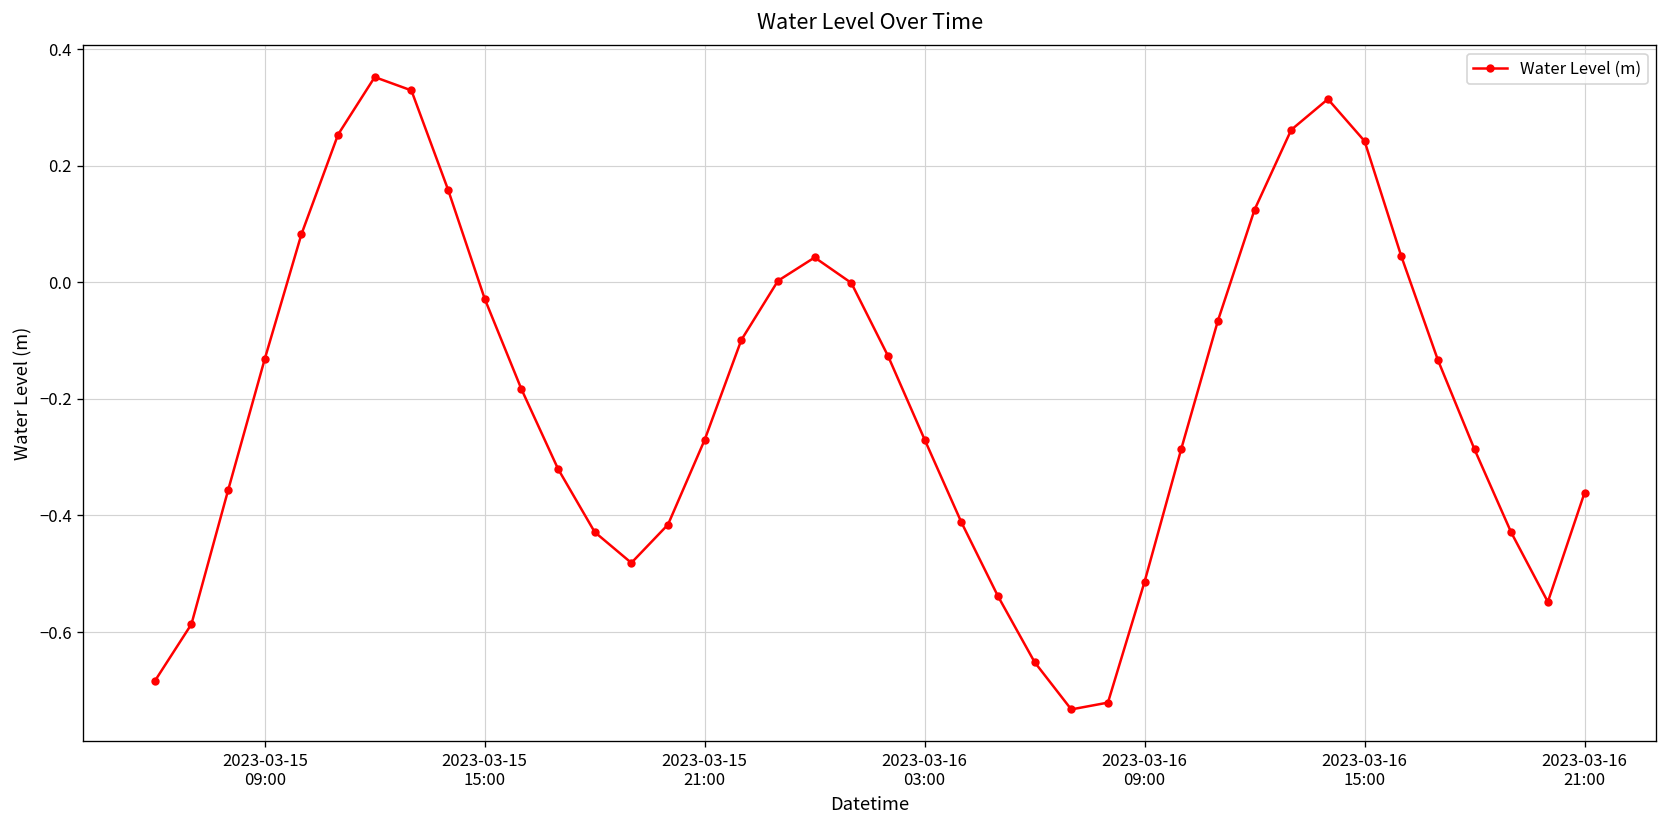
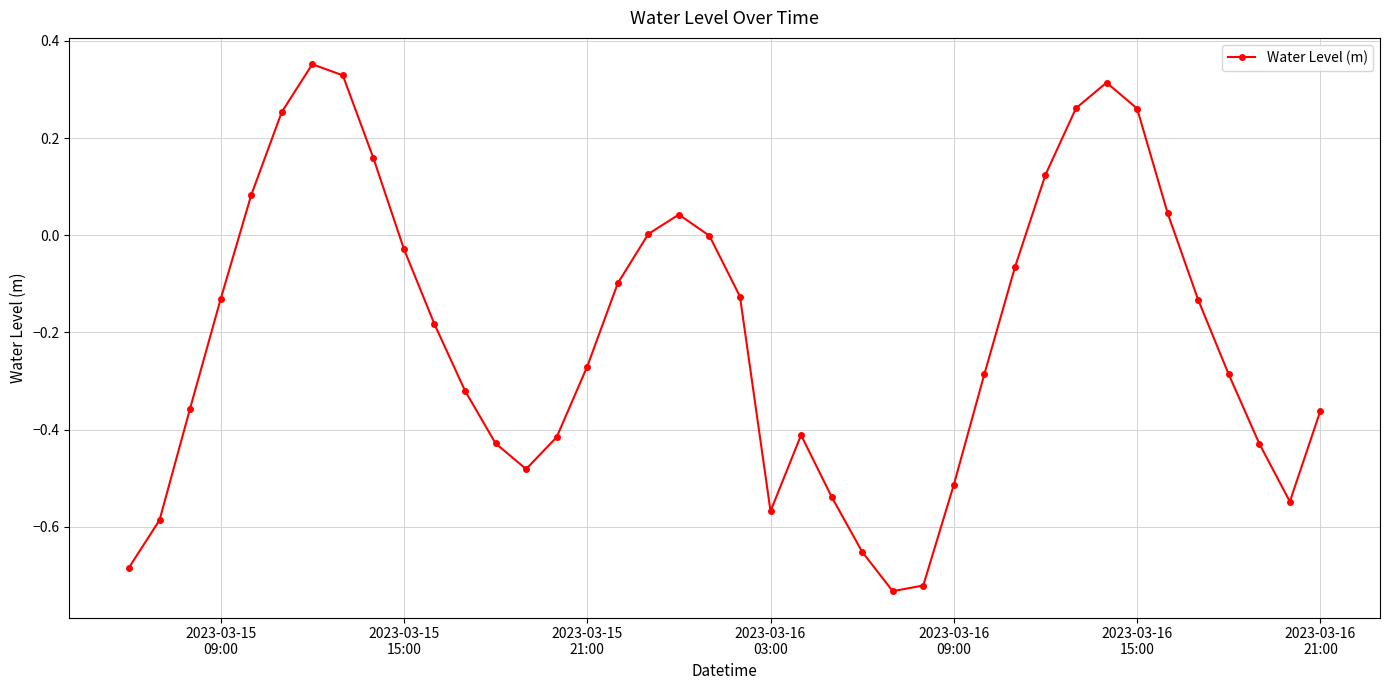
2023-03-16 03:00: -0.27 -> -0.57
2023-03-16 15:00: 0.24 -> 0.26
